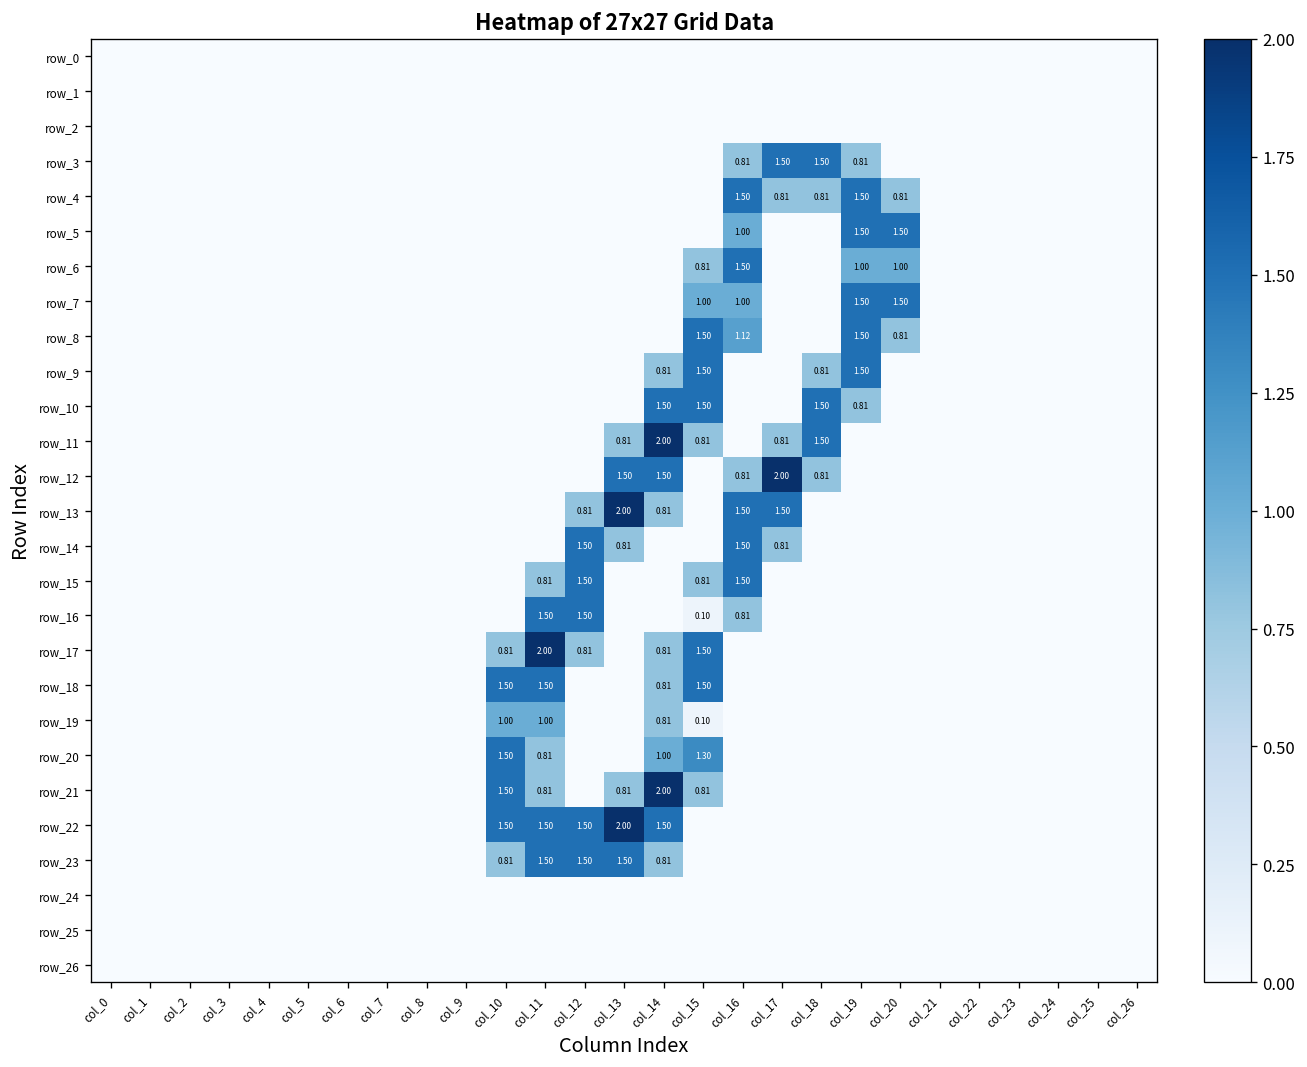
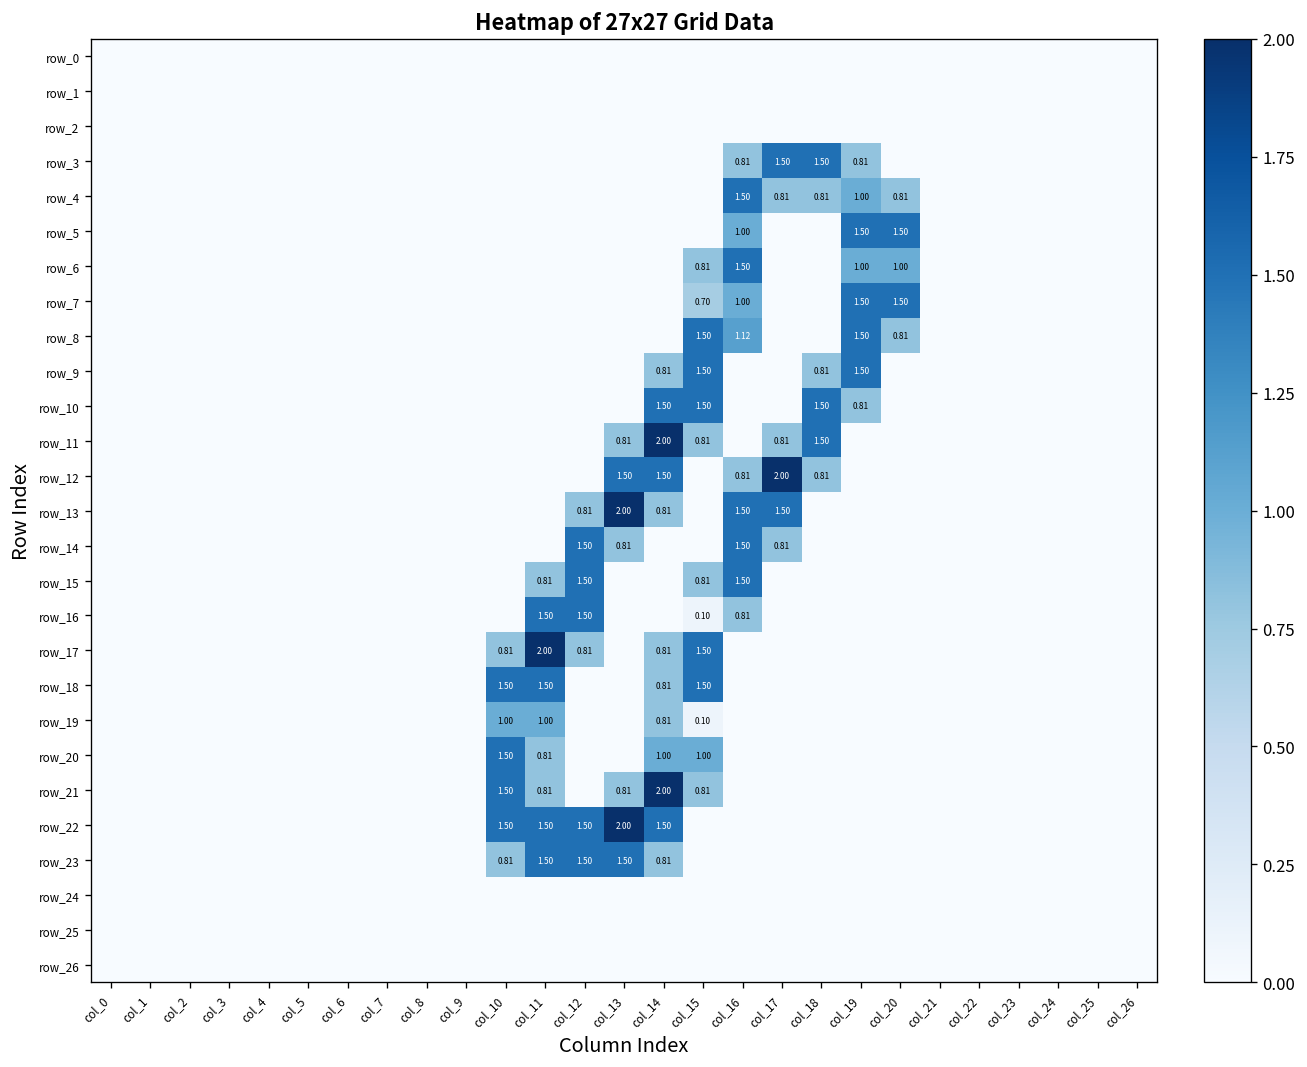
row_4, col_19: 1.50 -> 1.00
row_7, col_15: 1.00 -> 0.70
row_20, col_15: 1.30 -> 1.00
